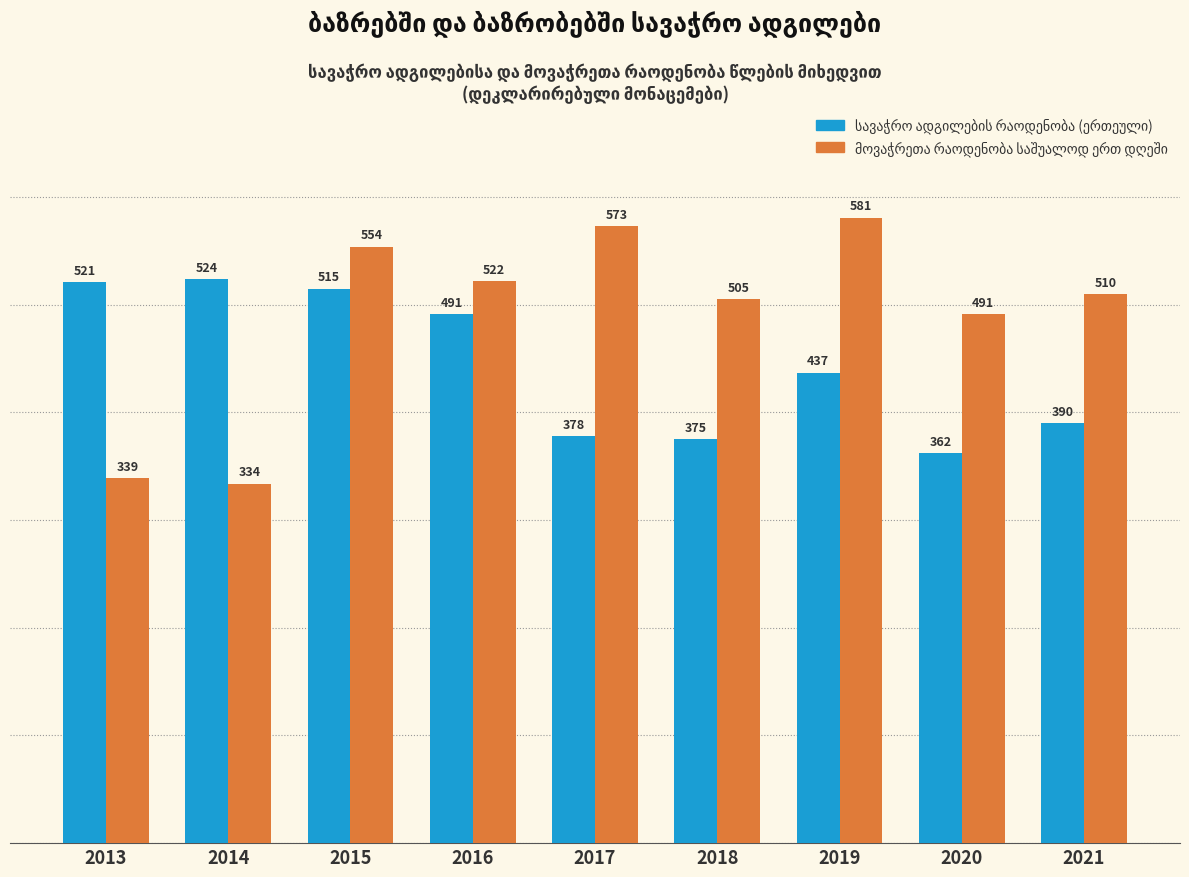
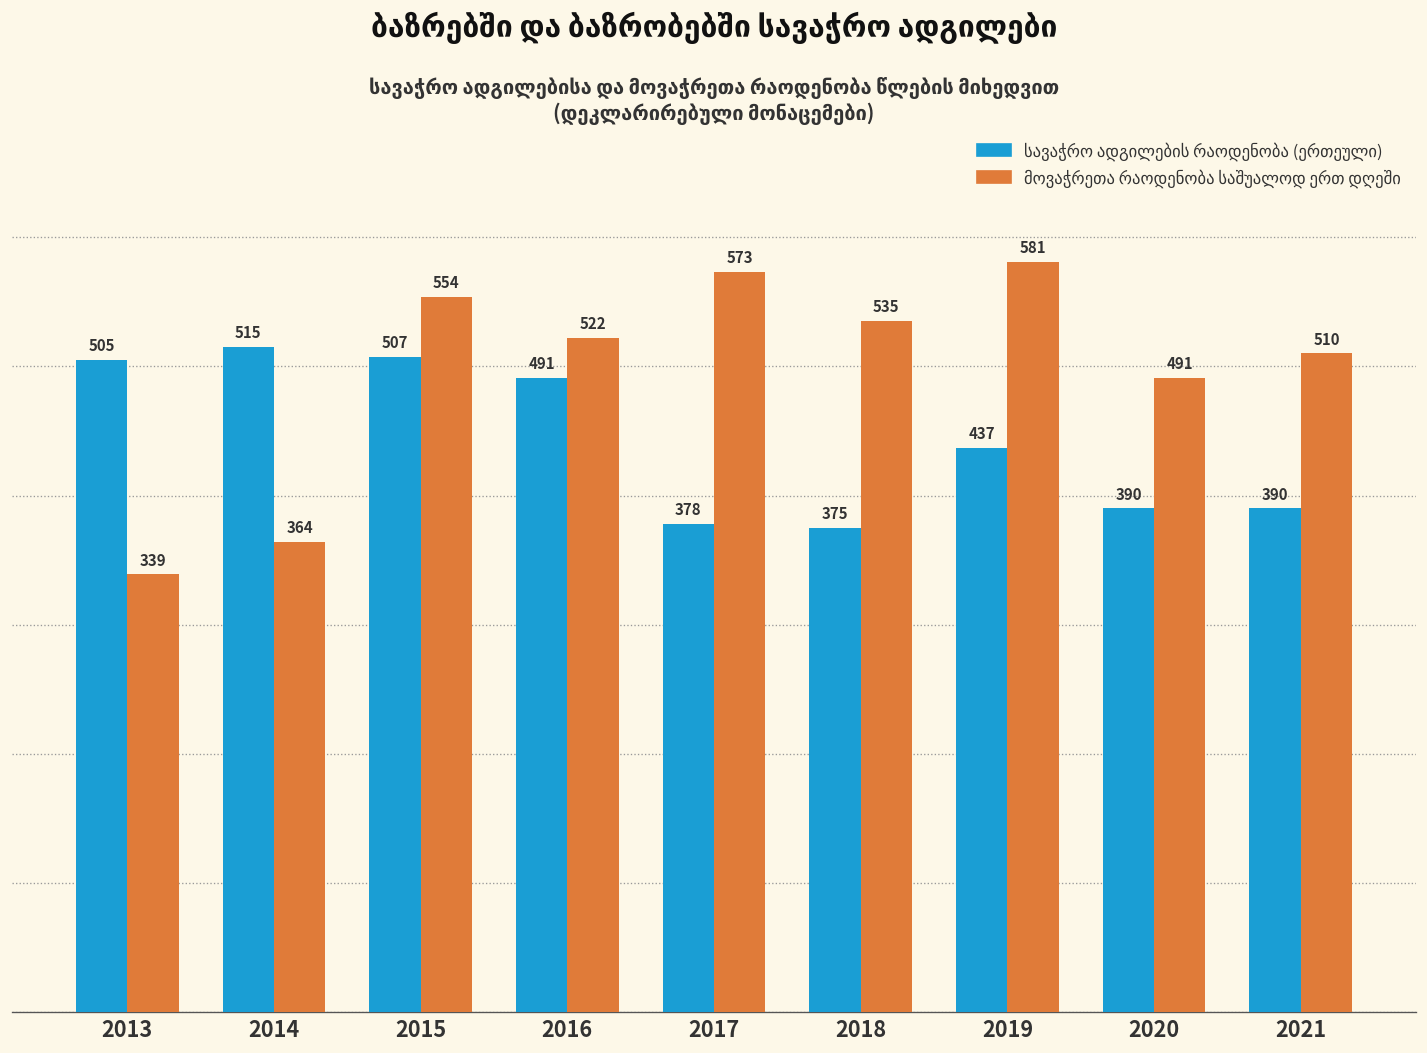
სავაჭრო ადგილების რაოდენობა (ერთეული), 2013: 521 -> 505
სავაჭრო ადგილების რაოდენობა (ერთეული), 2014: 524 -> 515
მოვაჭრეთა რაოდენობა საშუალოდ ერთ დღეში, 2014: 334 -> 364
სავაჭრო ადგილების რაოდენობა (ერთეული), 2015: 515 -> 507
მოვაჭრეთა რაოდენობა საშუალოდ ერთ დღეში, 2018: 505 -> 535
სავაჭრო ადგილების რაოდენობა (ერთეული), 2020: 362 -> 390
